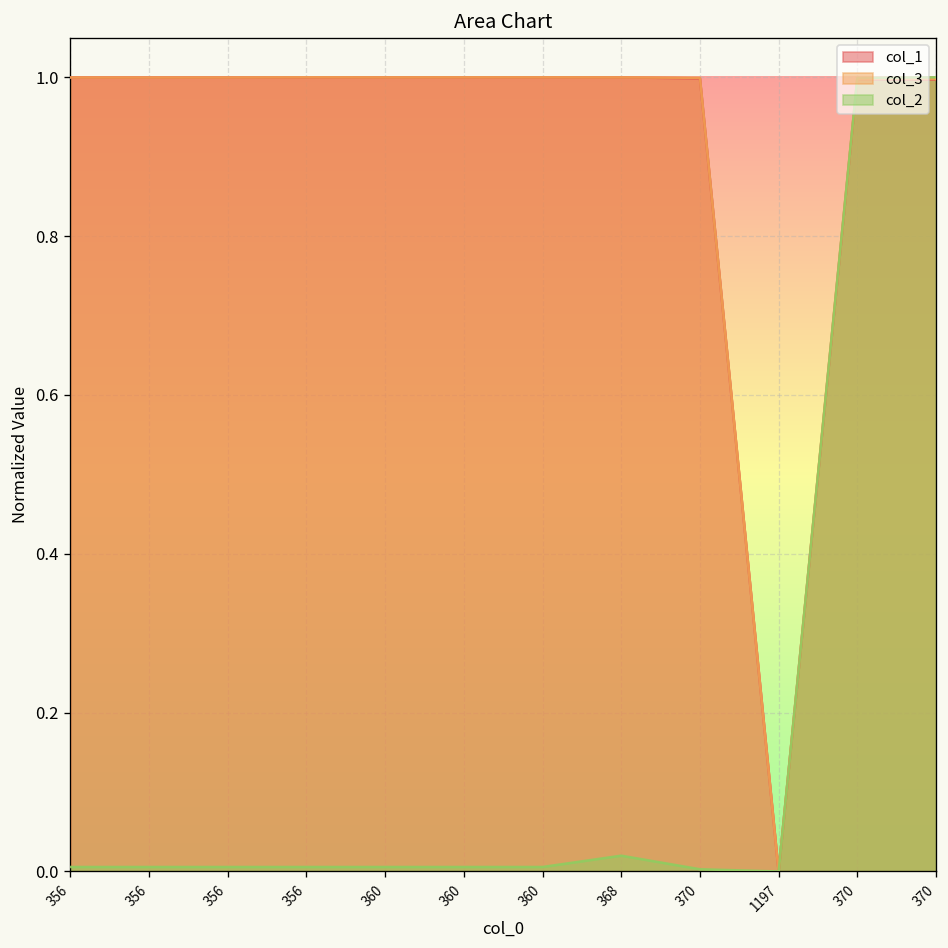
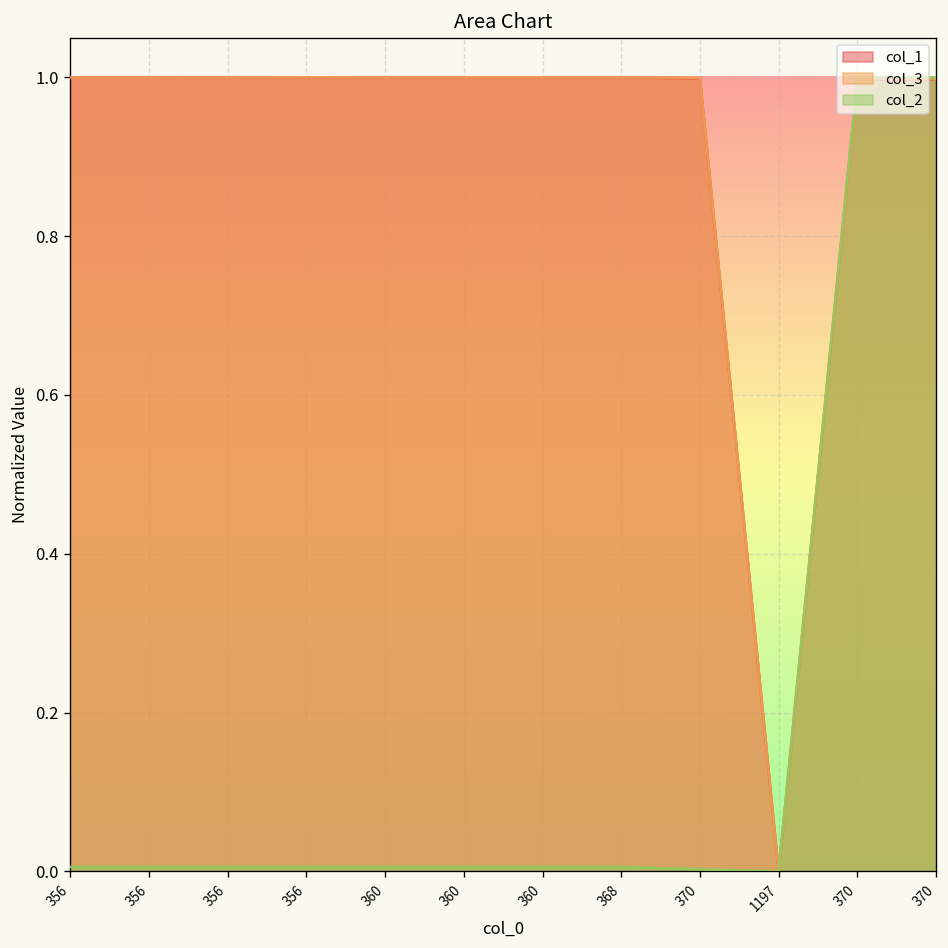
col_2, 368: 0.02 -> 0.01
